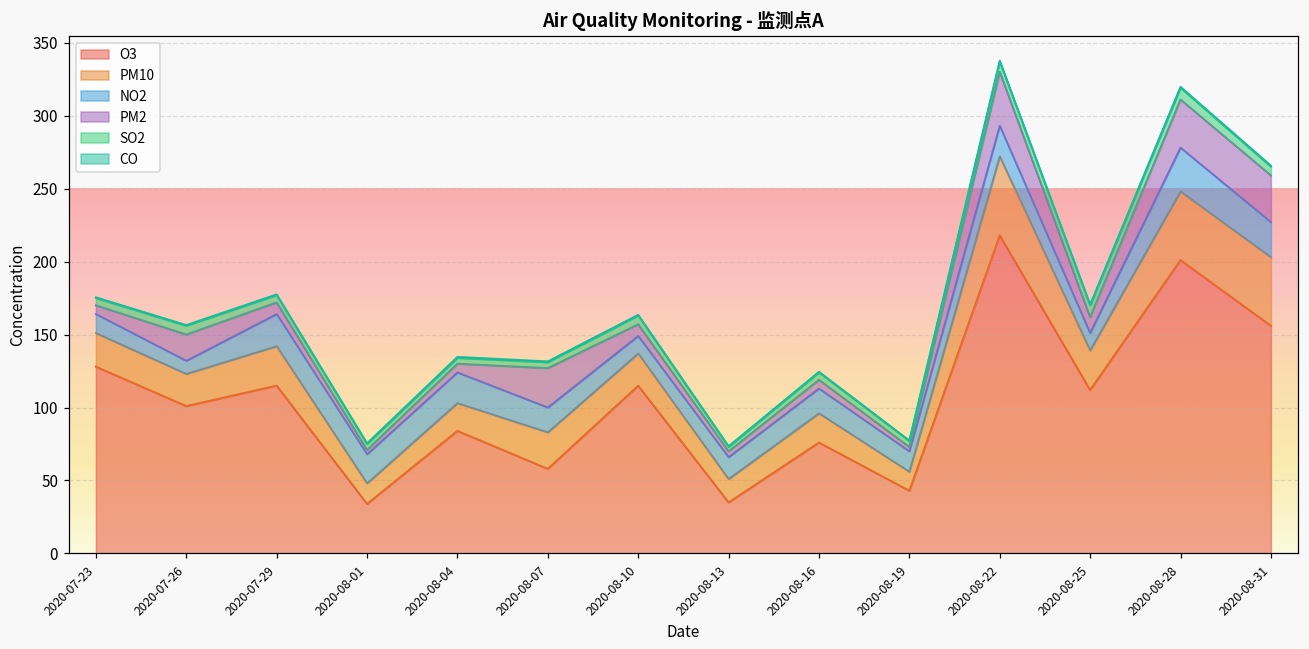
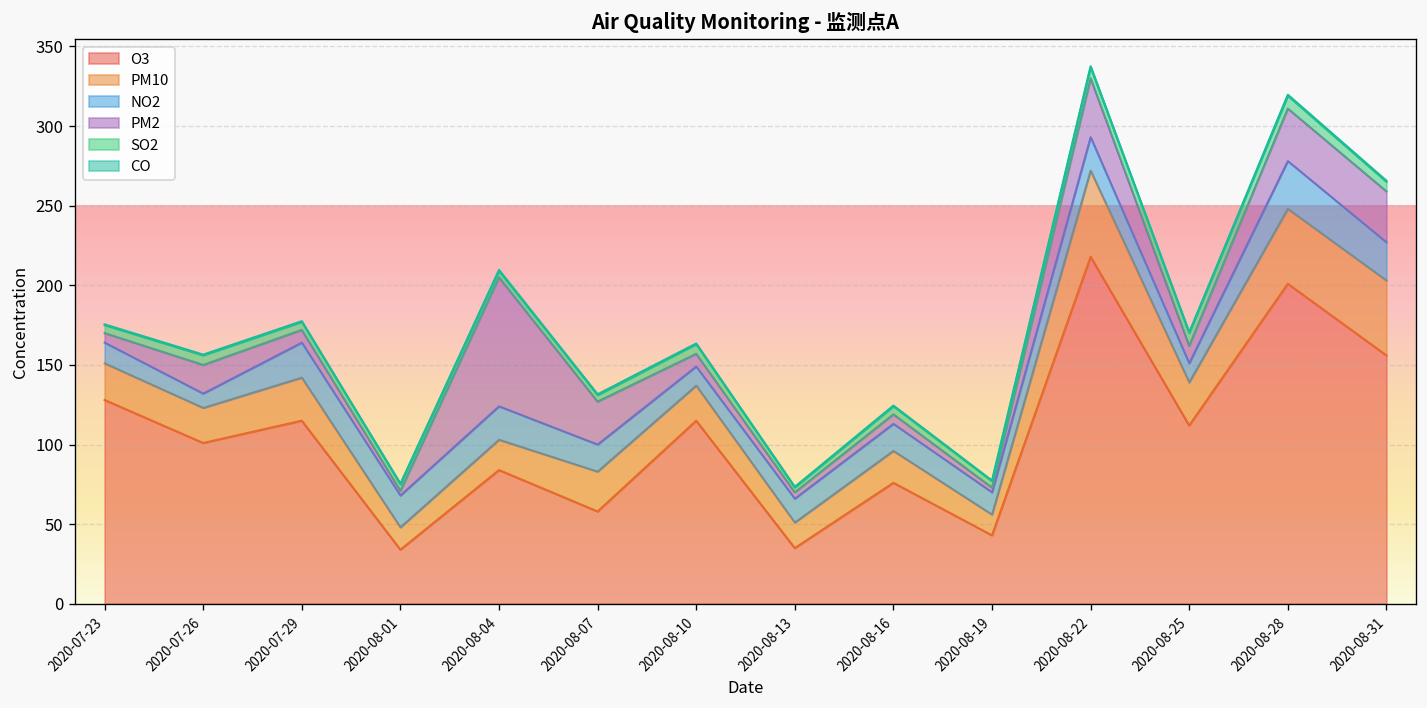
PM2, 2020-08-04: 6 -> 81
